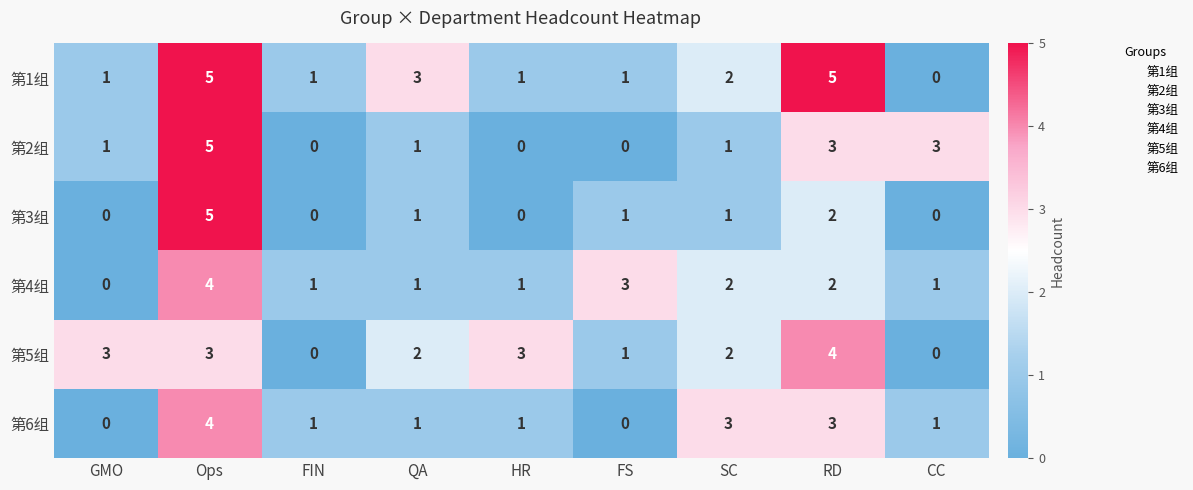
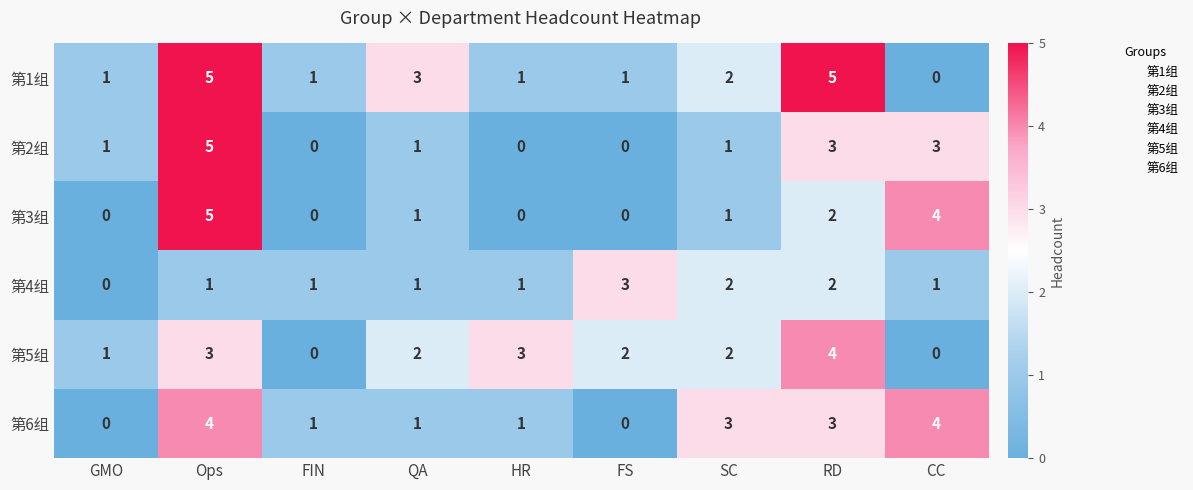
第3组, FS: 1 -> 0
第3组, CC: 0 -> 4
第4组, Ops: 4 -> 1
第5组, GMO: 3 -> 1
第5组, FS: 1 -> 2
第6组, CC: 1 -> 4
